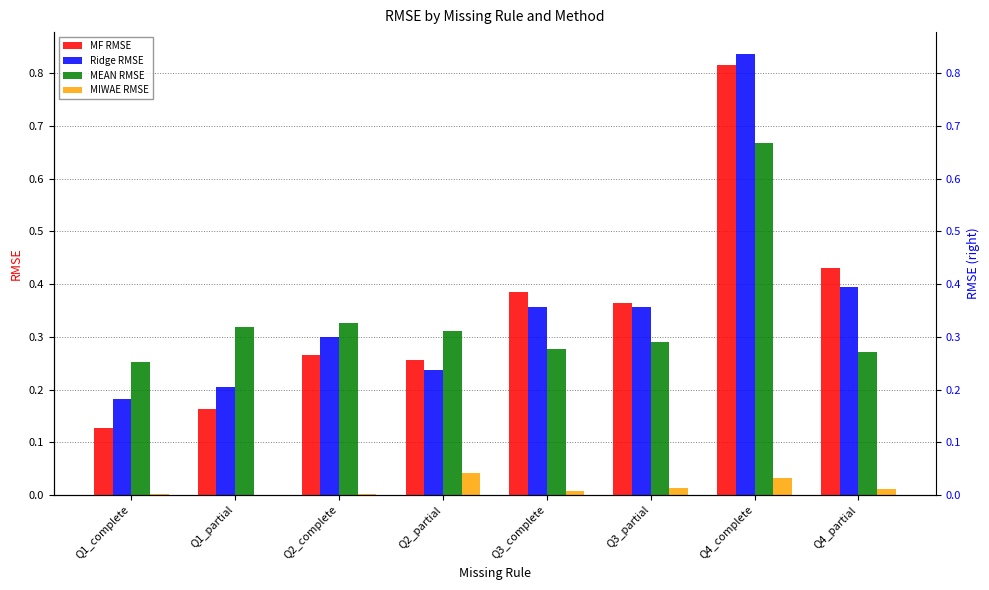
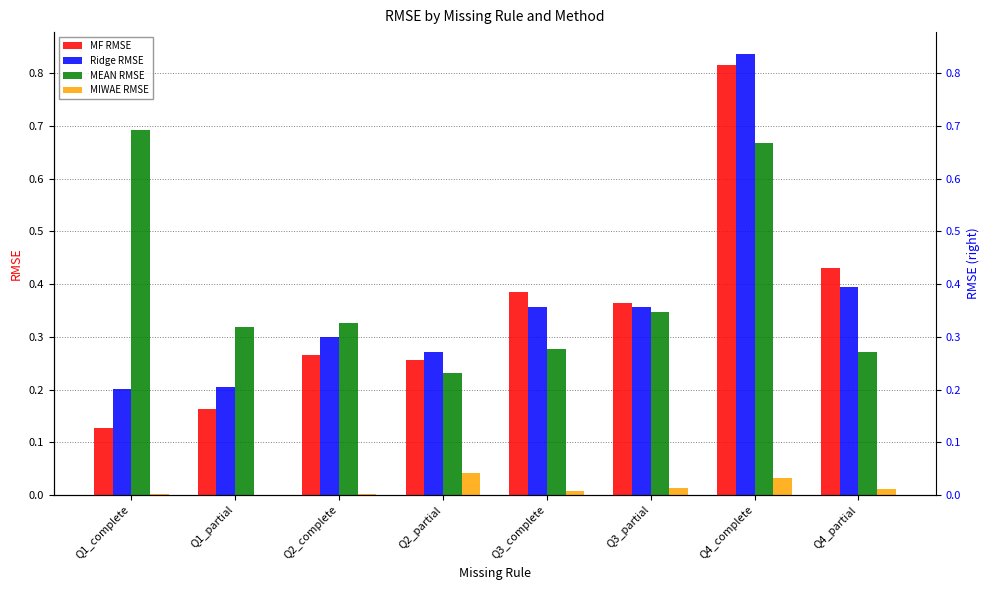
Ridge RMSE, Q1_complete: 0.18 -> 0.20
MEAN RMSE, Q1_complete: 0.25 -> 0.69
Ridge RMSE, Q2_partial: 0.24 -> 0.27
MEAN RMSE, Q2_partial: 0.31 -> 0.23
MEAN RMSE, Q3_partial: 0.29 -> 0.35
